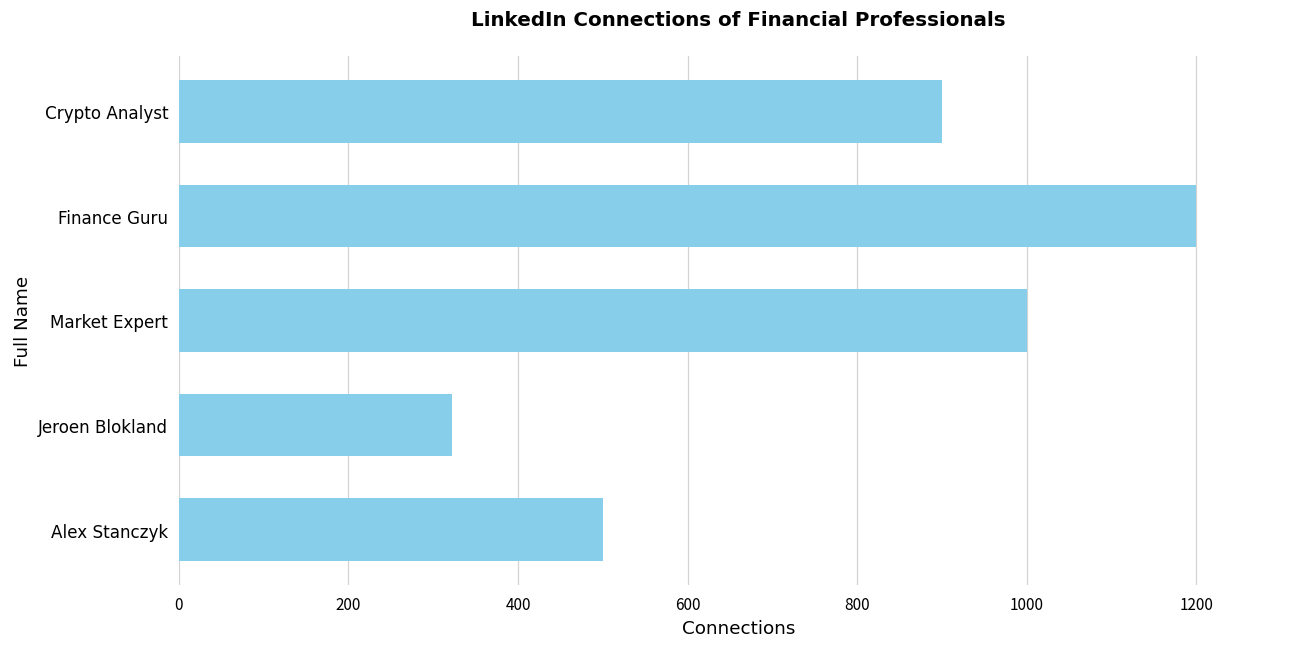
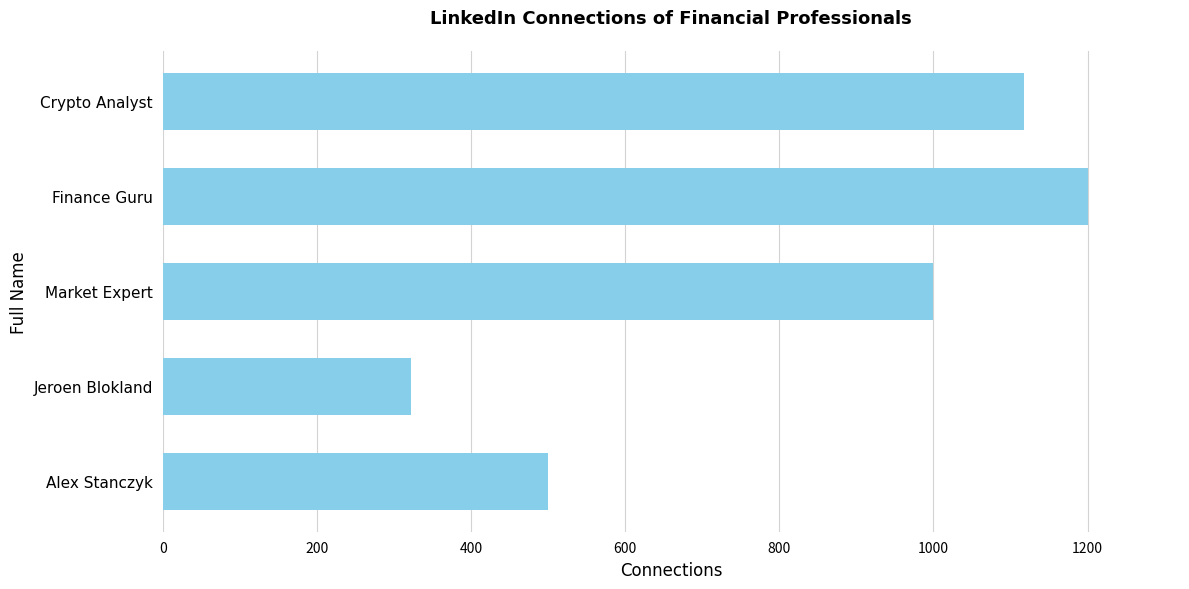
Crypto Analyst: 900 -> 1120
